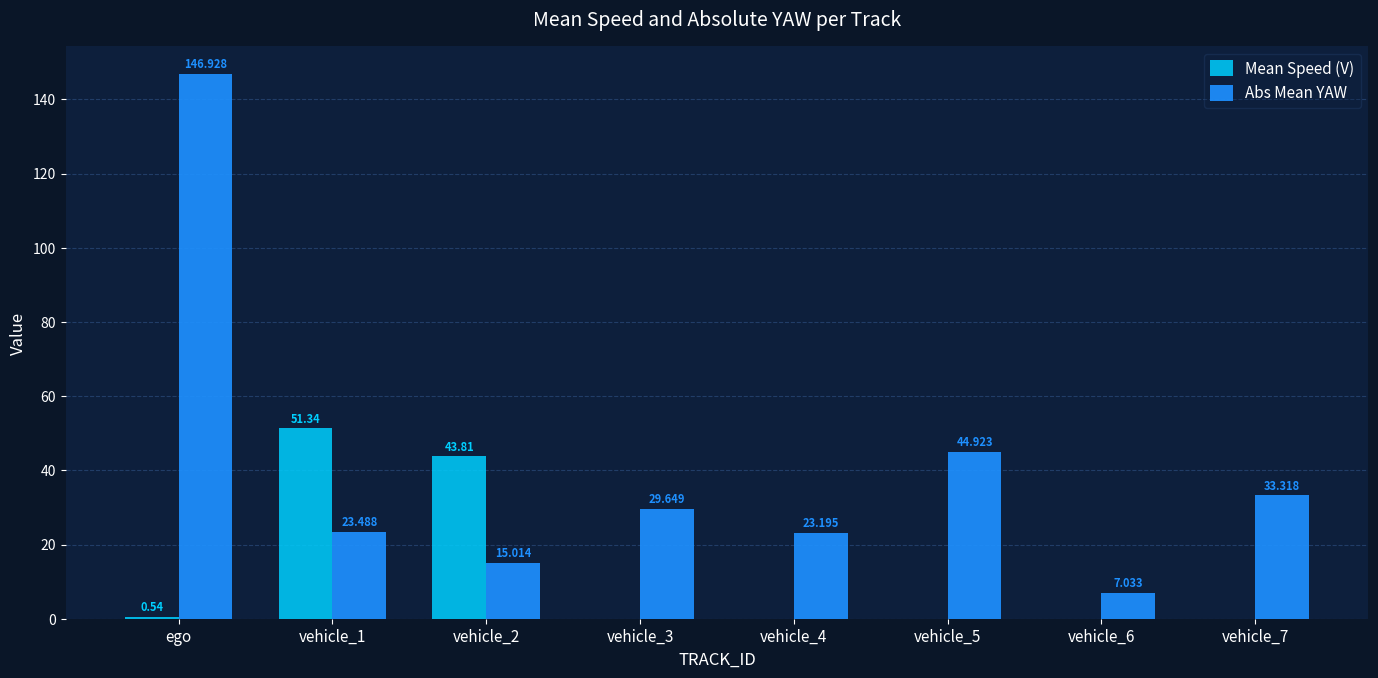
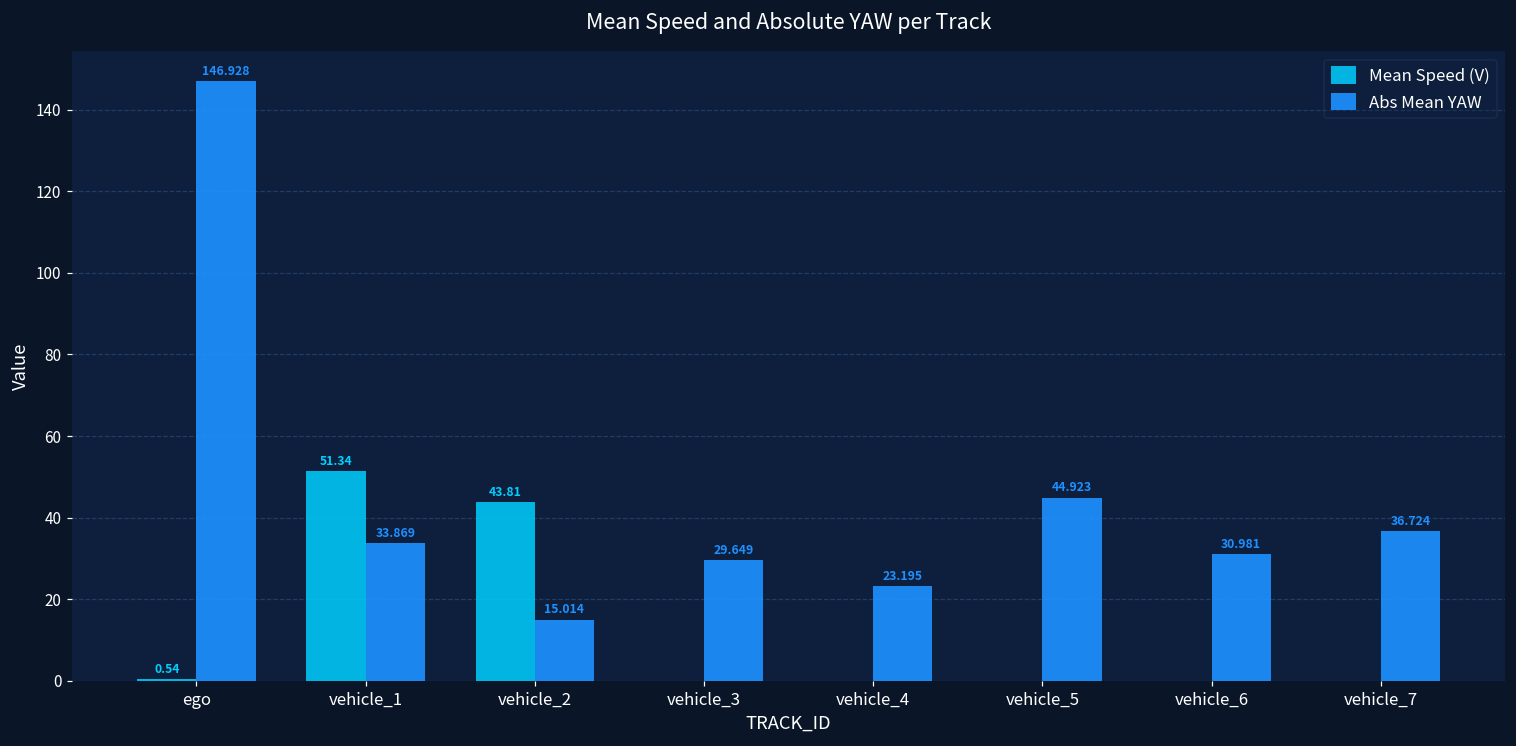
Abs Mean YAW, vehicle_1: 23.488 -> 33.869
Abs Mean YAW, vehicle_6: 7.033 -> 30.981
Abs Mean YAW, vehicle_7: 33.318 -> 36.724
